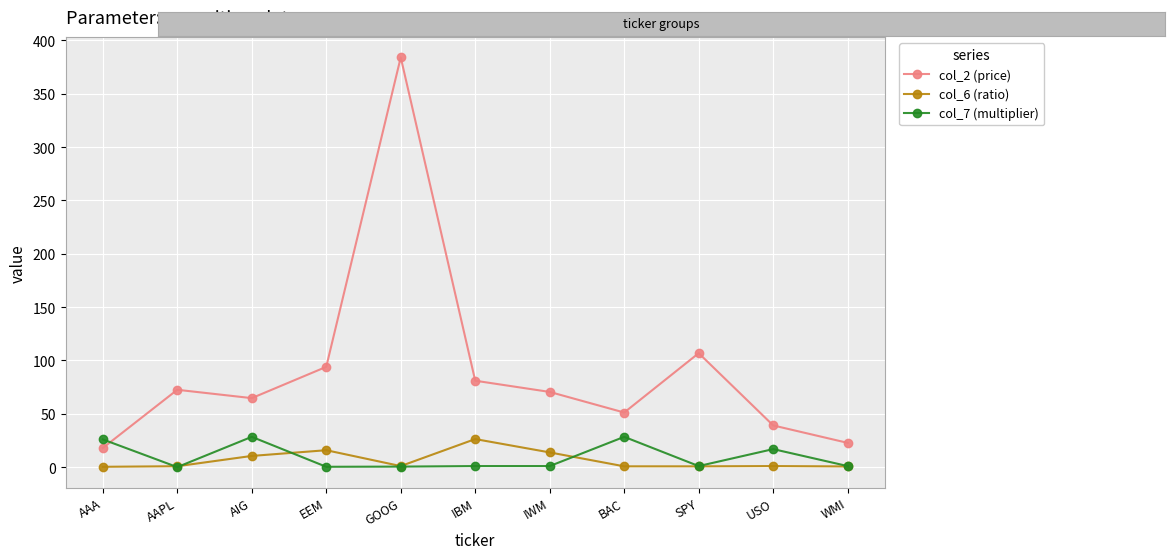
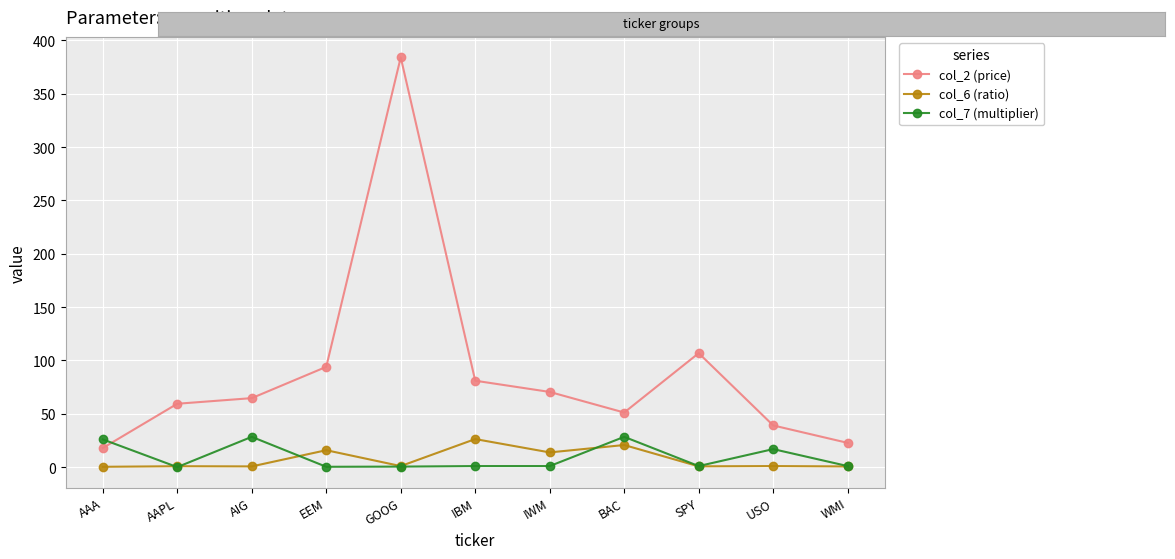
col_2 (price), AAPL: 73 -> 59
col_6 (ratio), AIG: 11 -> 1
col_6 (ratio), BAC: 1 -> 21
